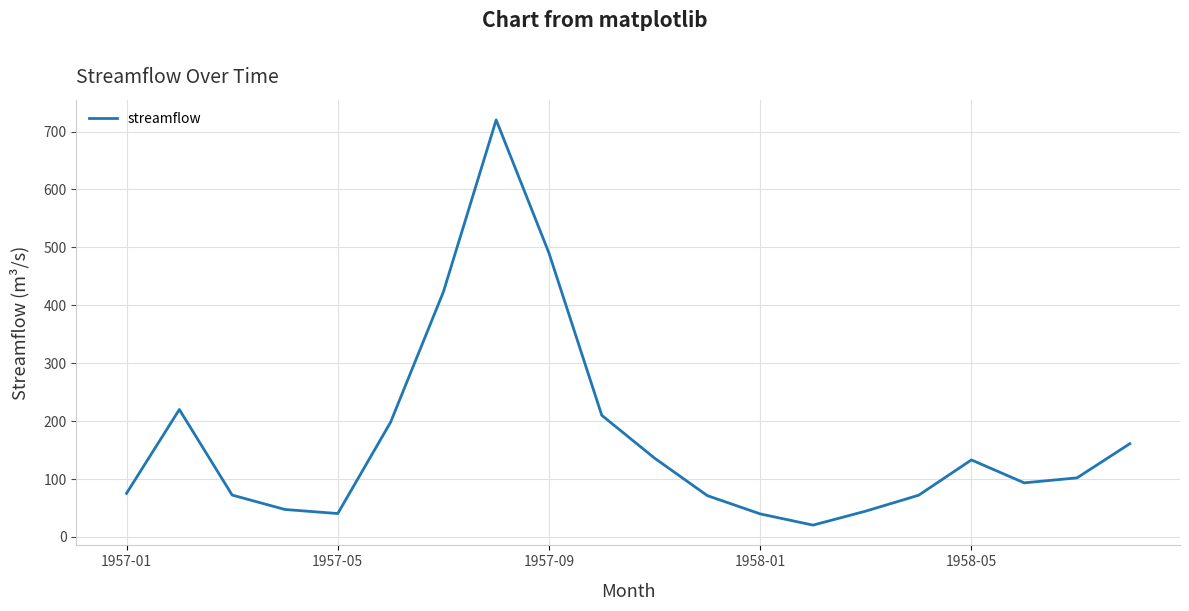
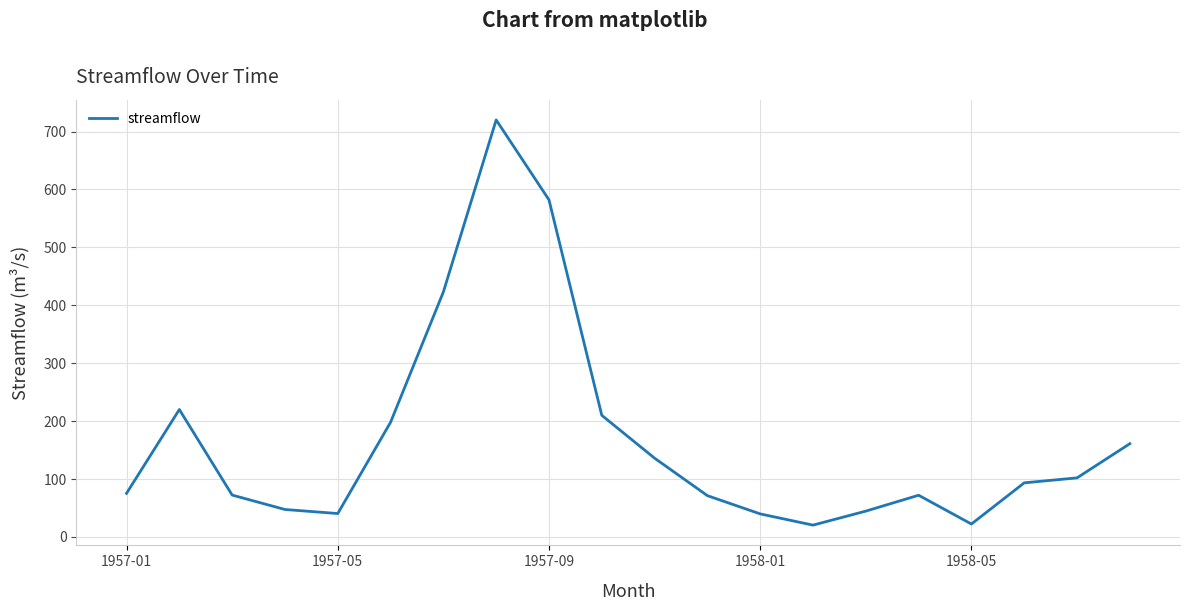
1957-09: 490 -> 580
1958-05: 130 -> 20
